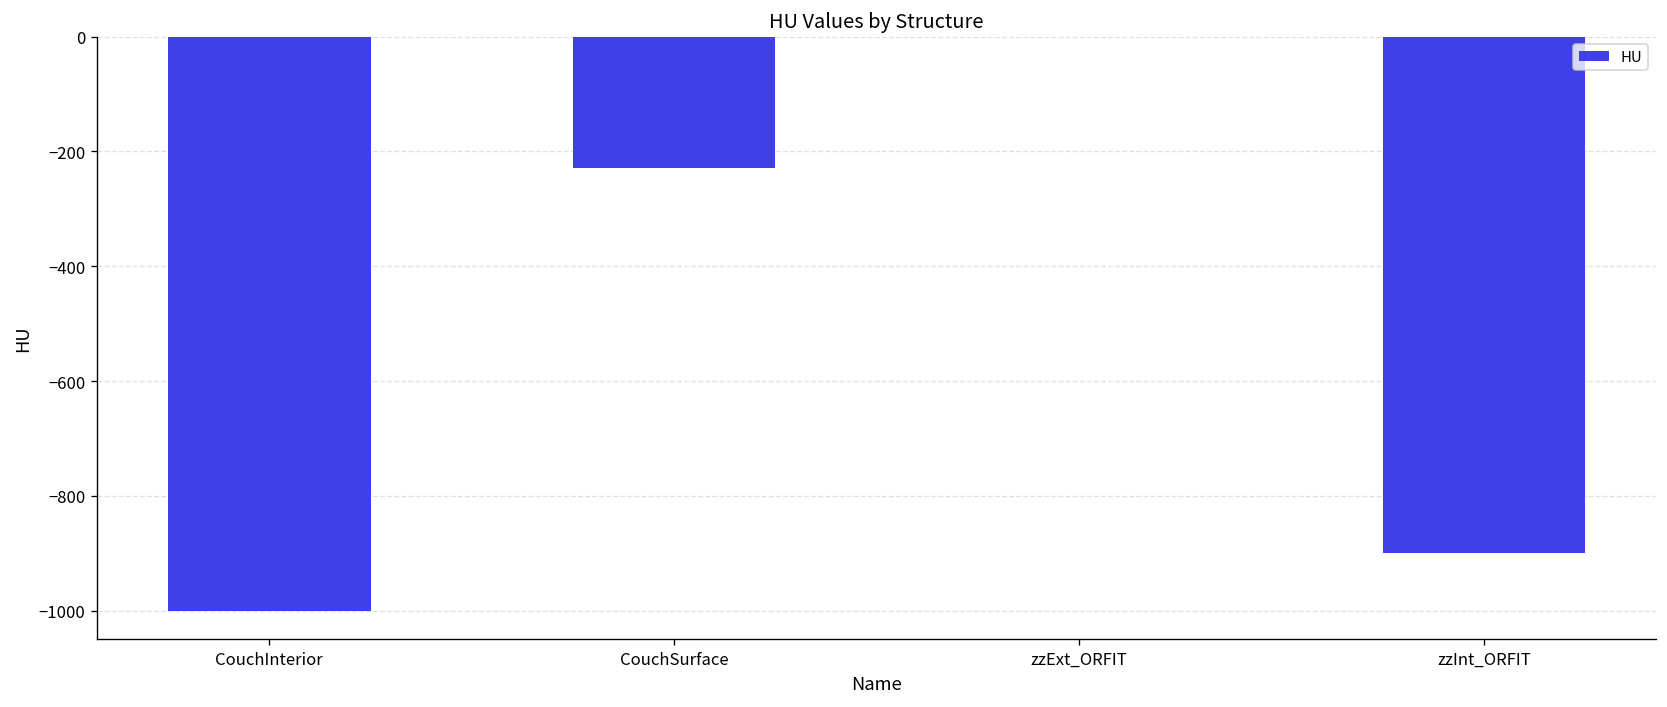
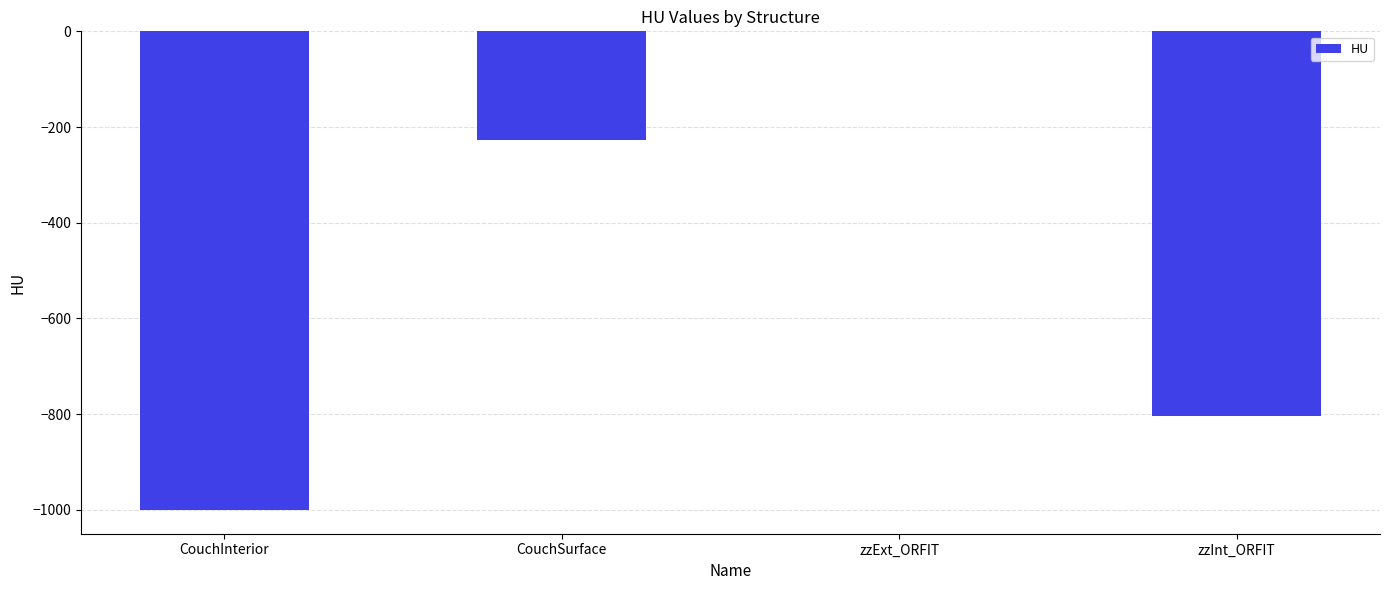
zzInt_ORFIT: -900 -> -800
